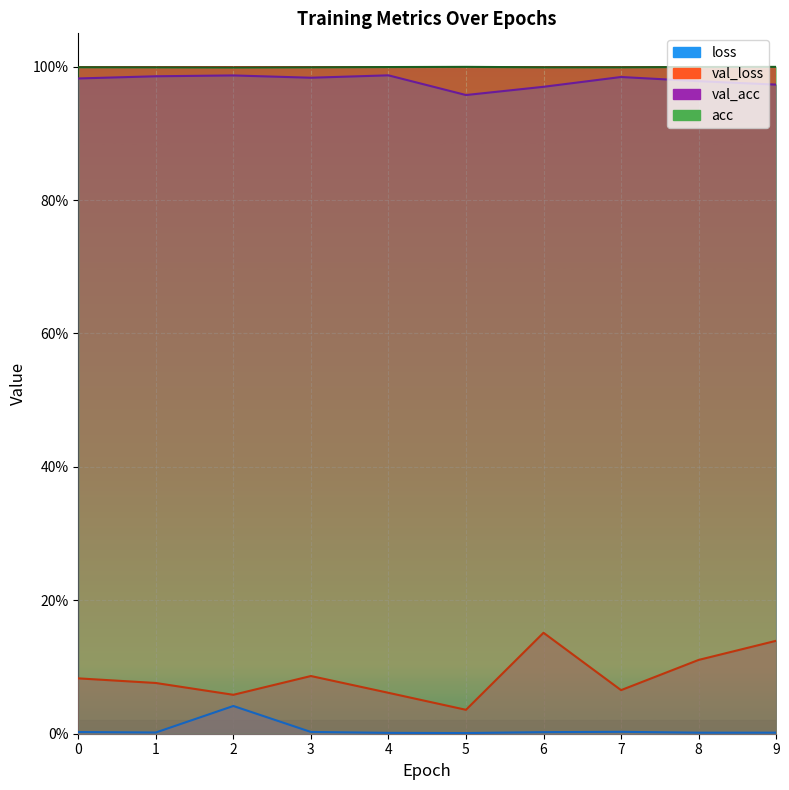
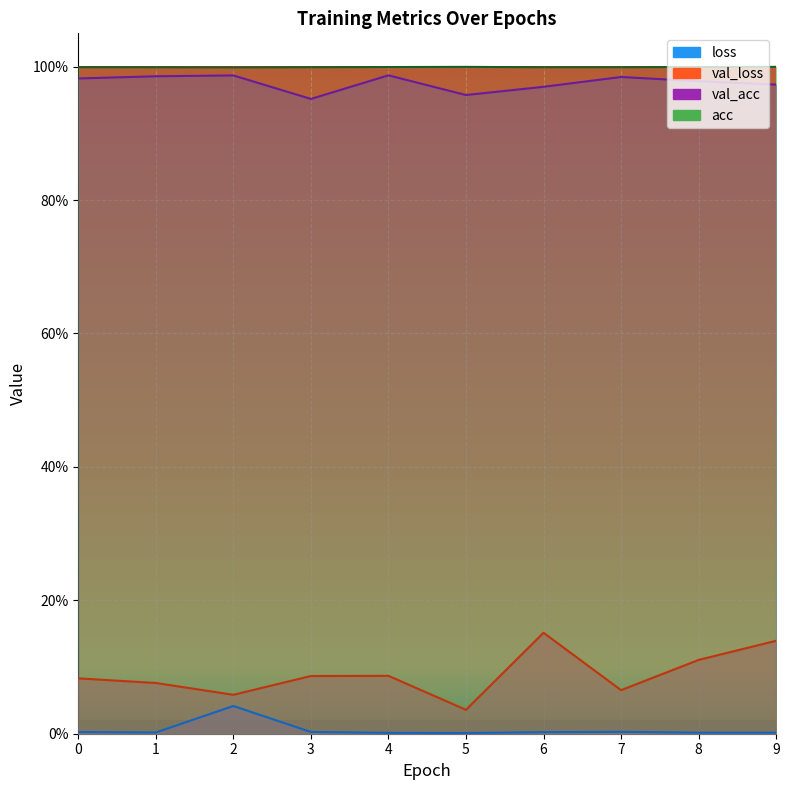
val_acc, 3: 98% -> 95%
val_loss, 4: 6% -> 9%
